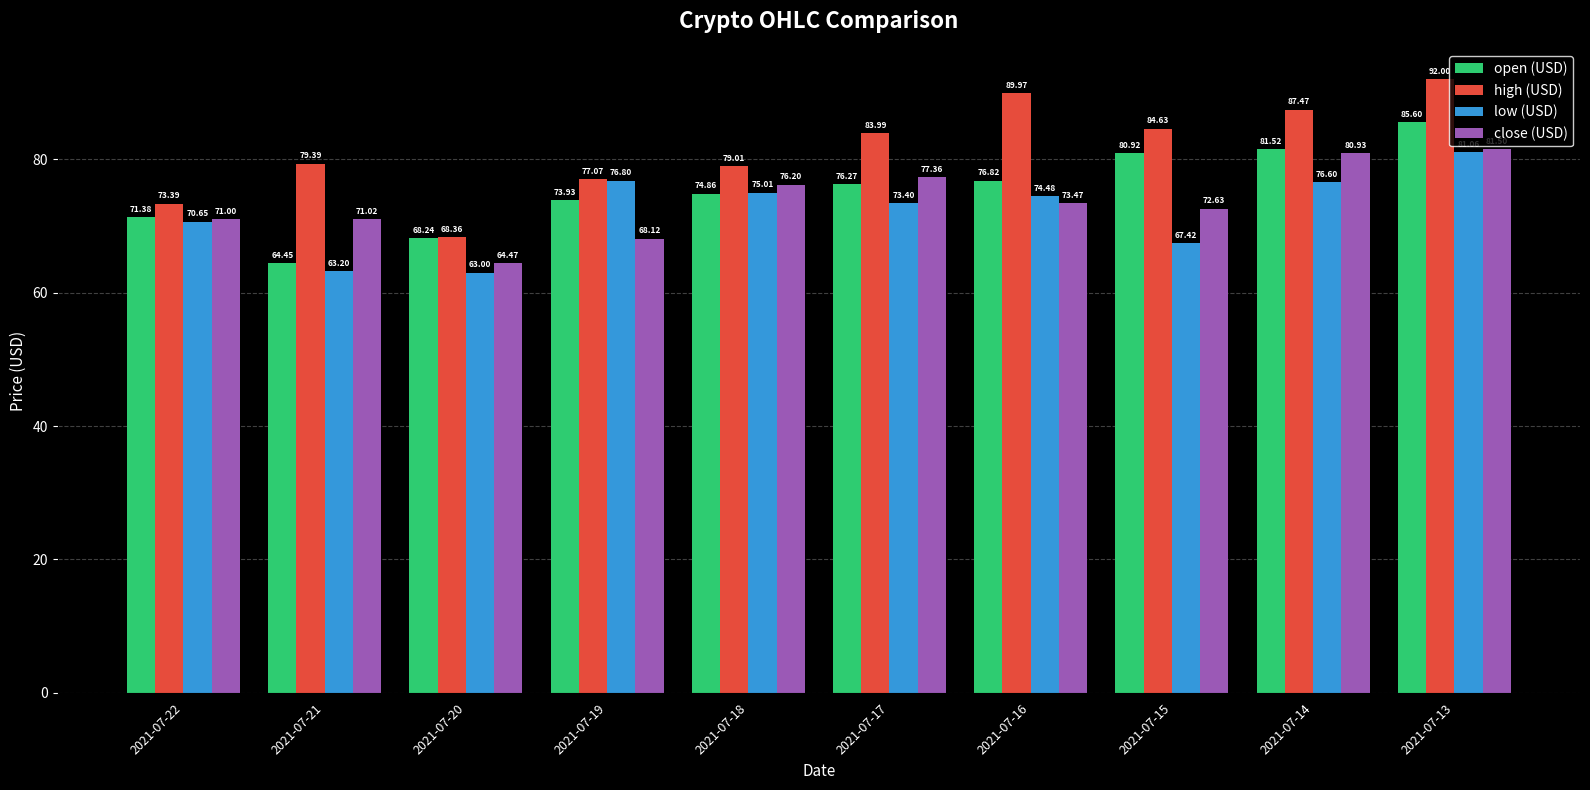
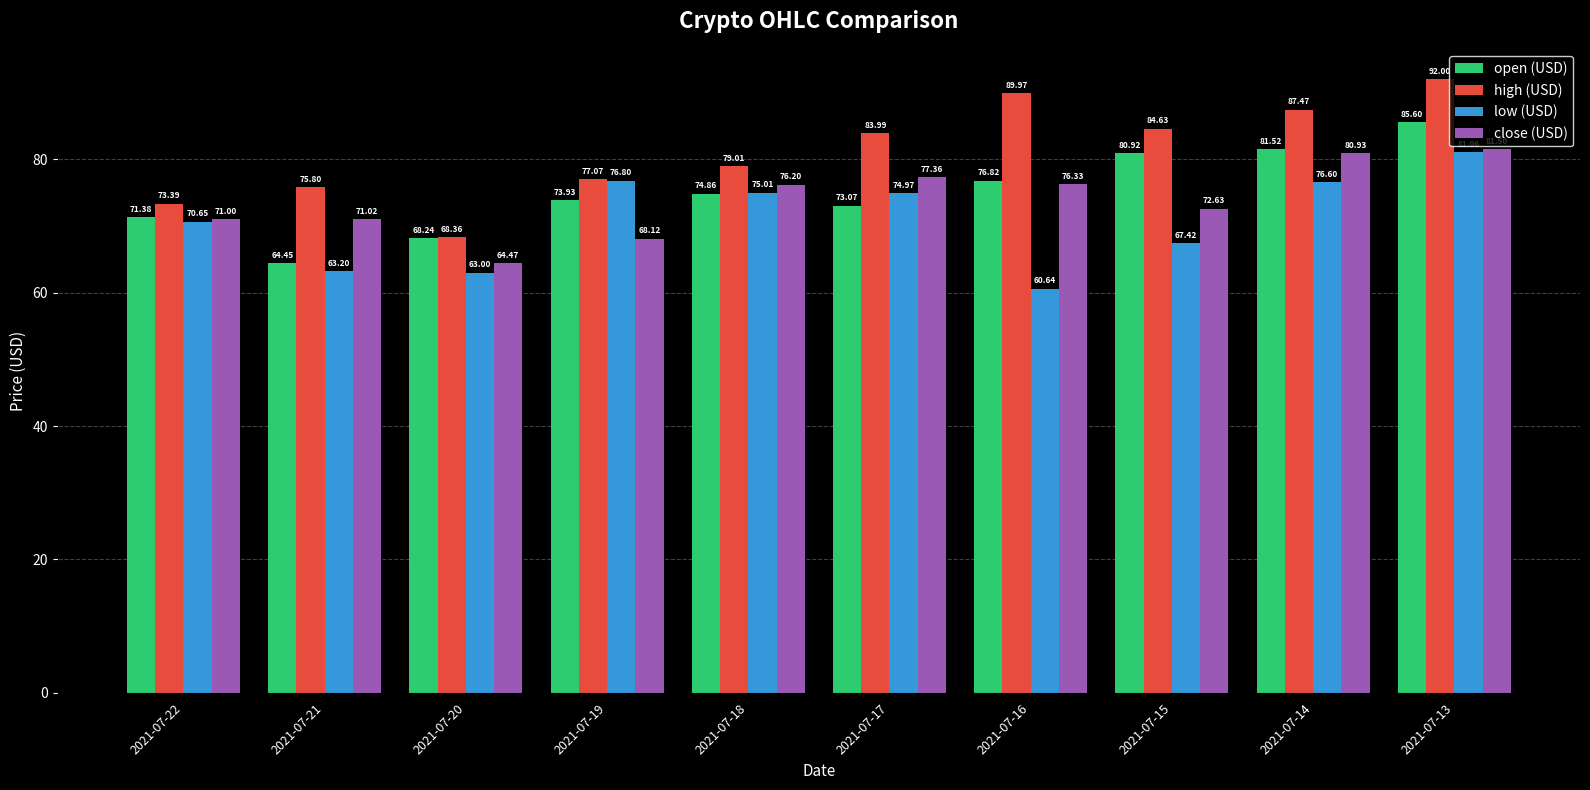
high (USD), 2021-07-21: 79.39 -> 75.80
open (USD), 2021-07-17: 76.27 -> 73.07
low (USD), 2021-07-17: 73.40 -> 74.97
low (USD), 2021-07-16: 74.48 -> 60.64
close (USD), 2021-07-16: 73.47 -> 76.33
